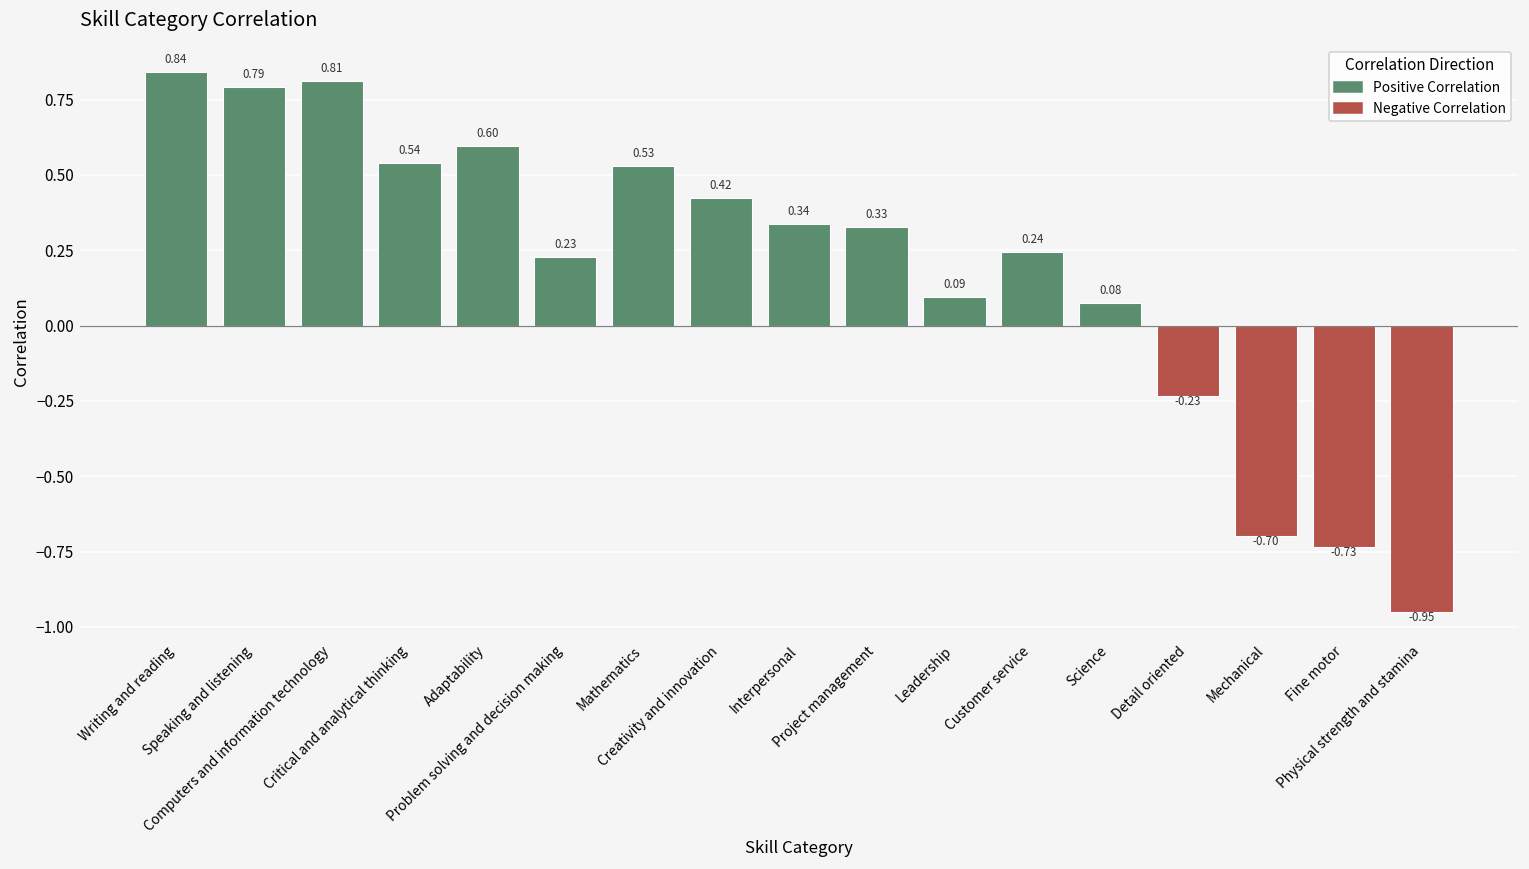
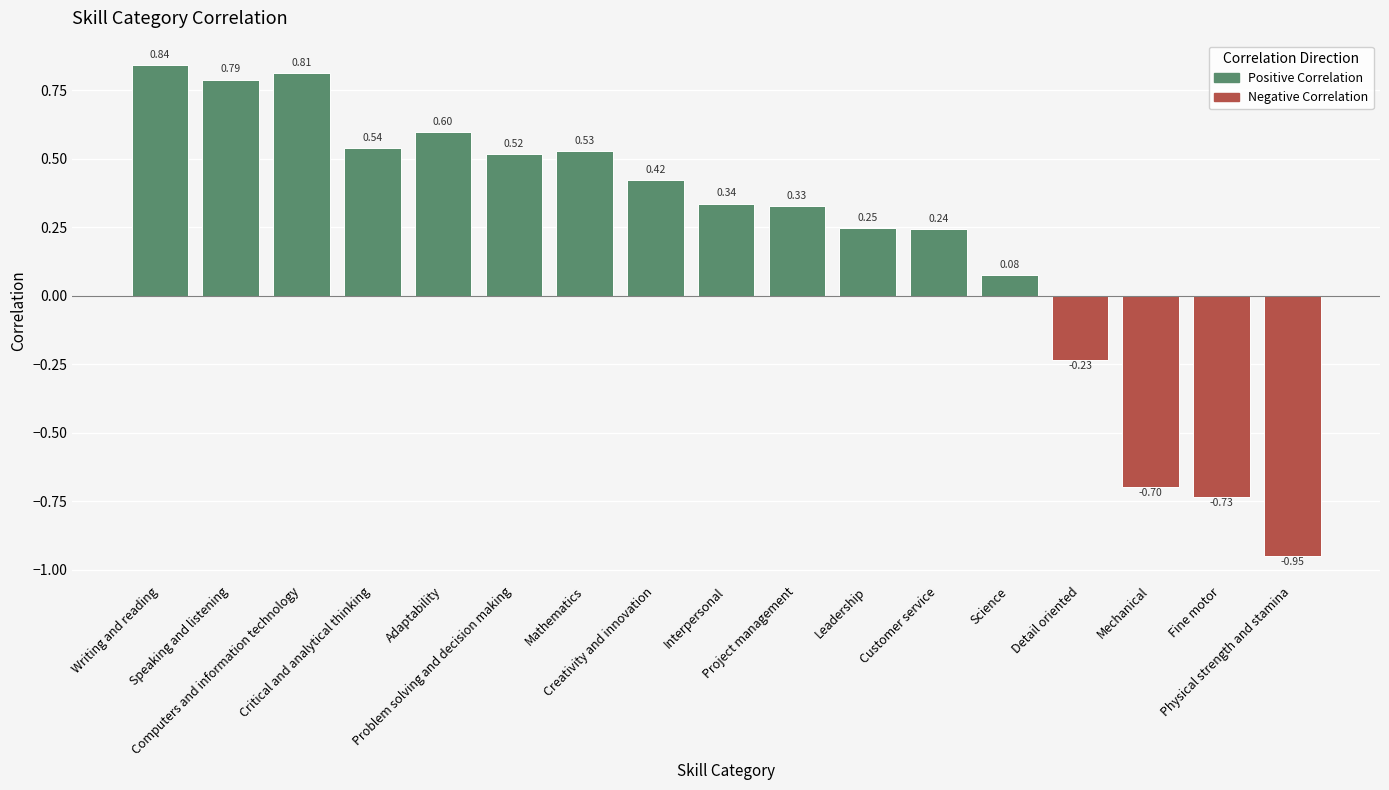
Problem solving and decision making: 0.23 -> 0.52
Leadership: 0.09 -> 0.25
